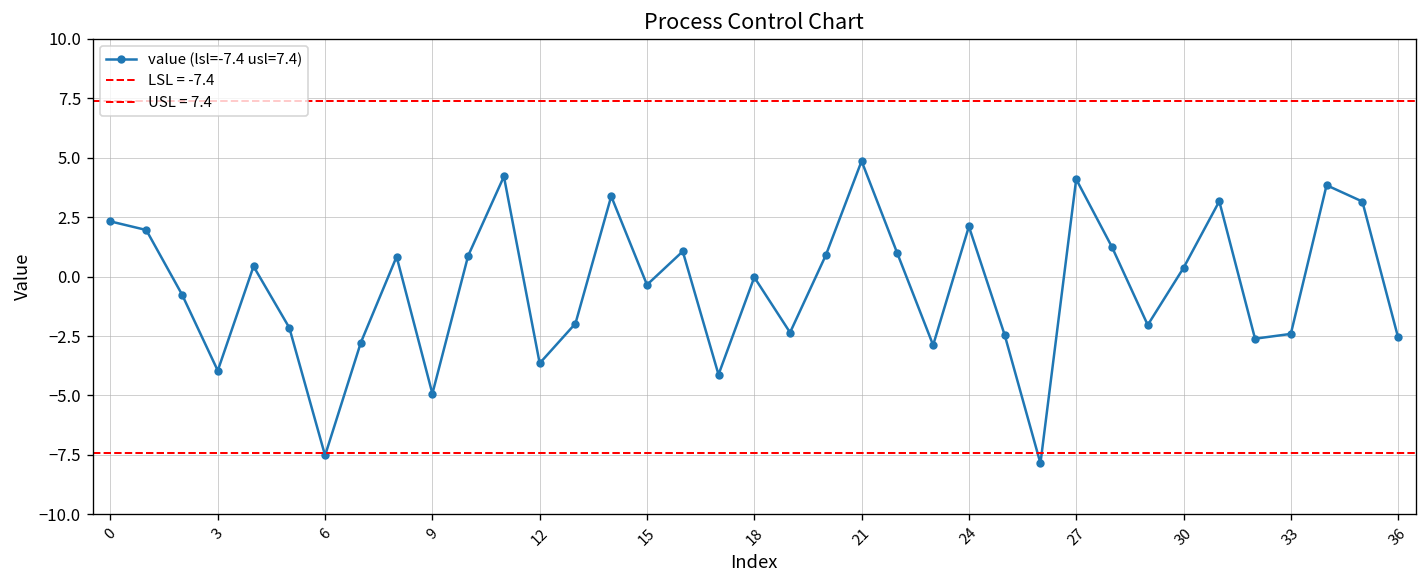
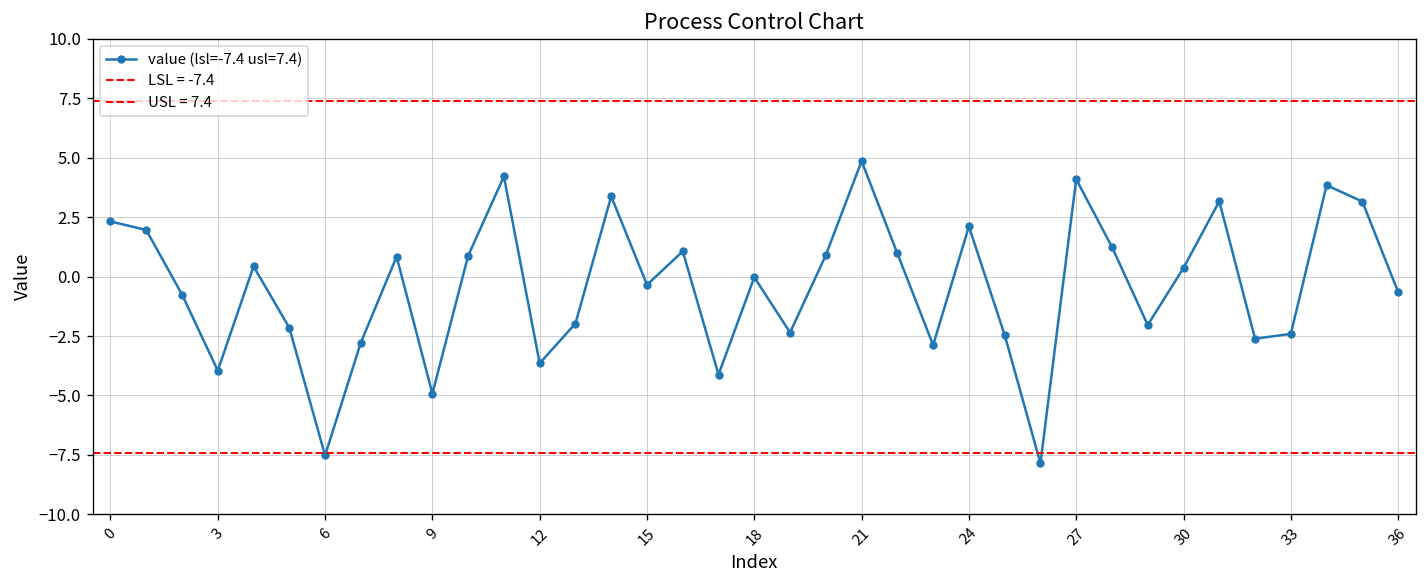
36: -2.6 -> -0.6
